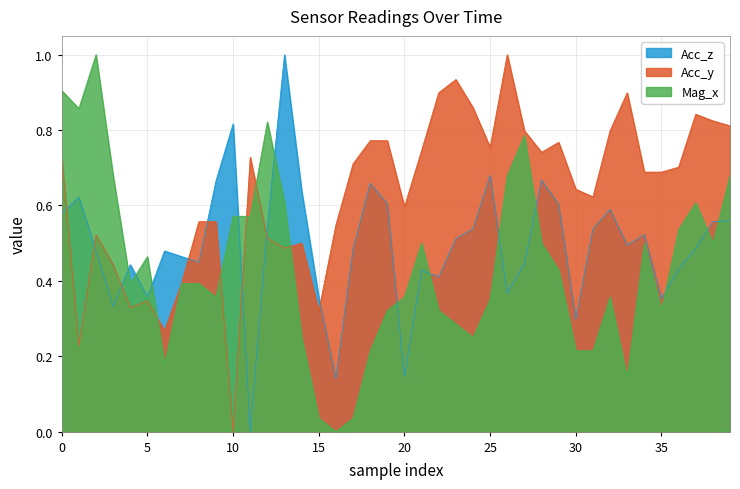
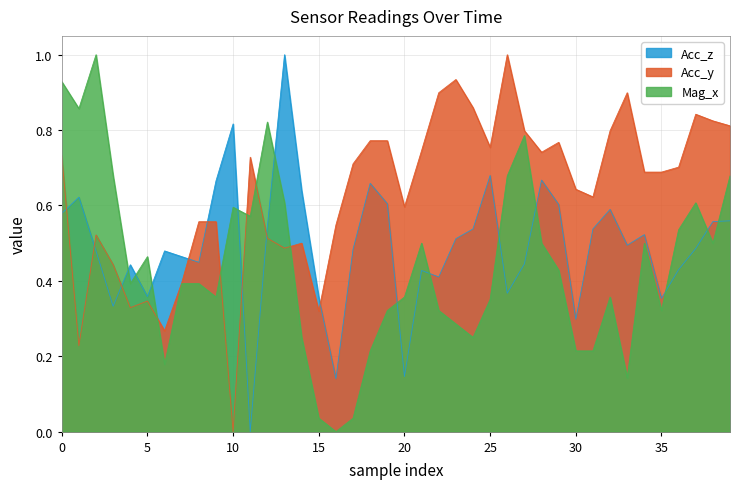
Mag_x, 0: 0.90 -> 0.93
Mag_x, 10: 0.57 -> 0.60
